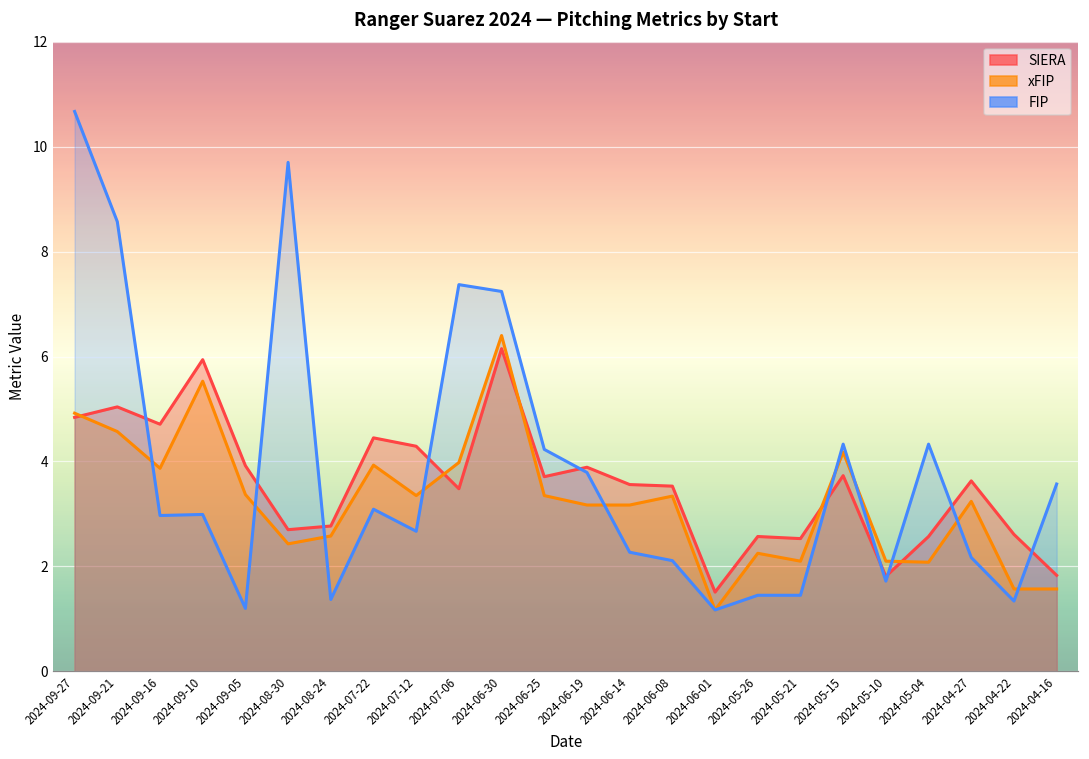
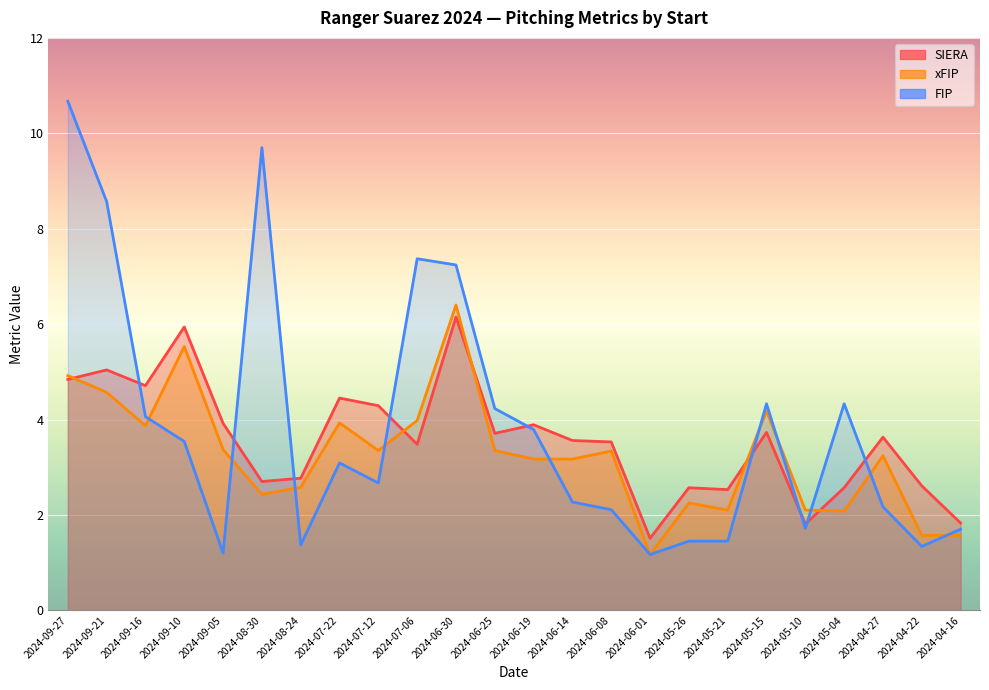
FIP, 2024-09-16: 3.0 -> 4.1
FIP, 2024-09-10: 3.0 -> 3.5
FIP, 2024-04-16: 3.6 -> 1.7
